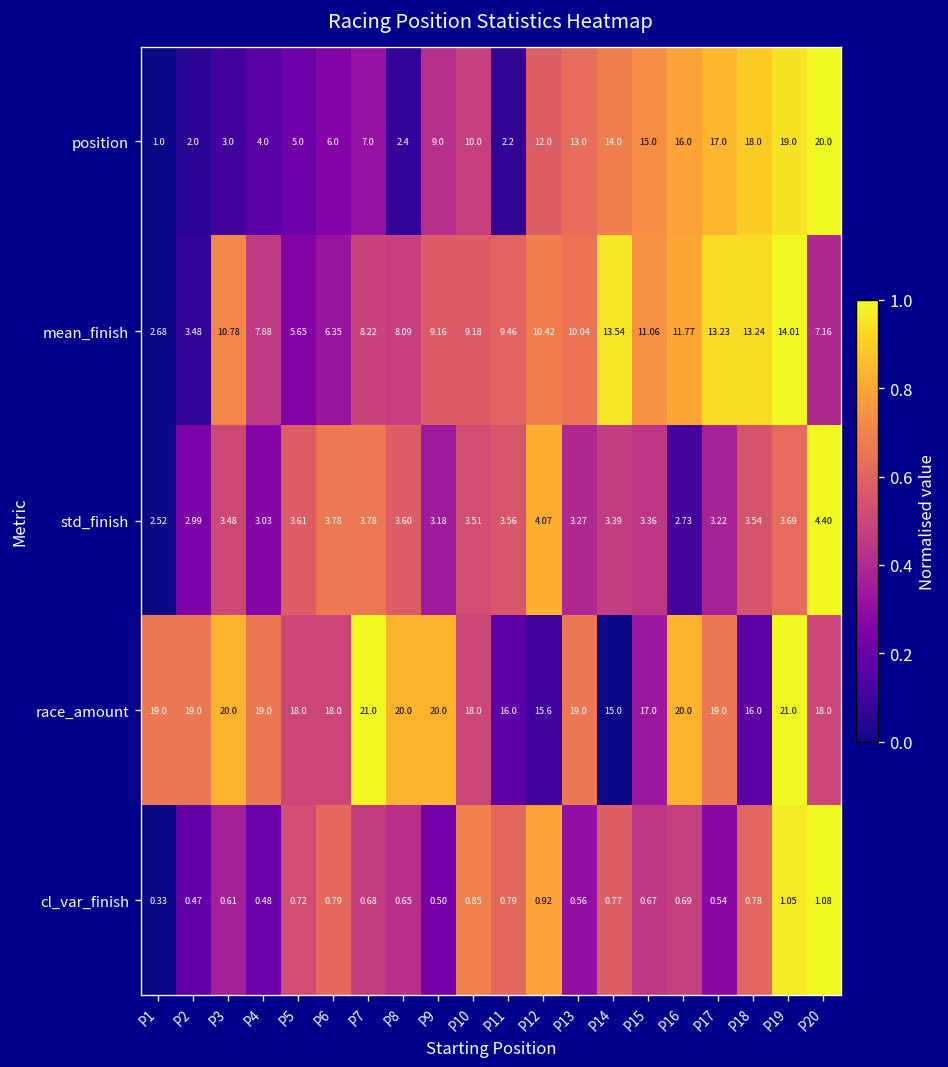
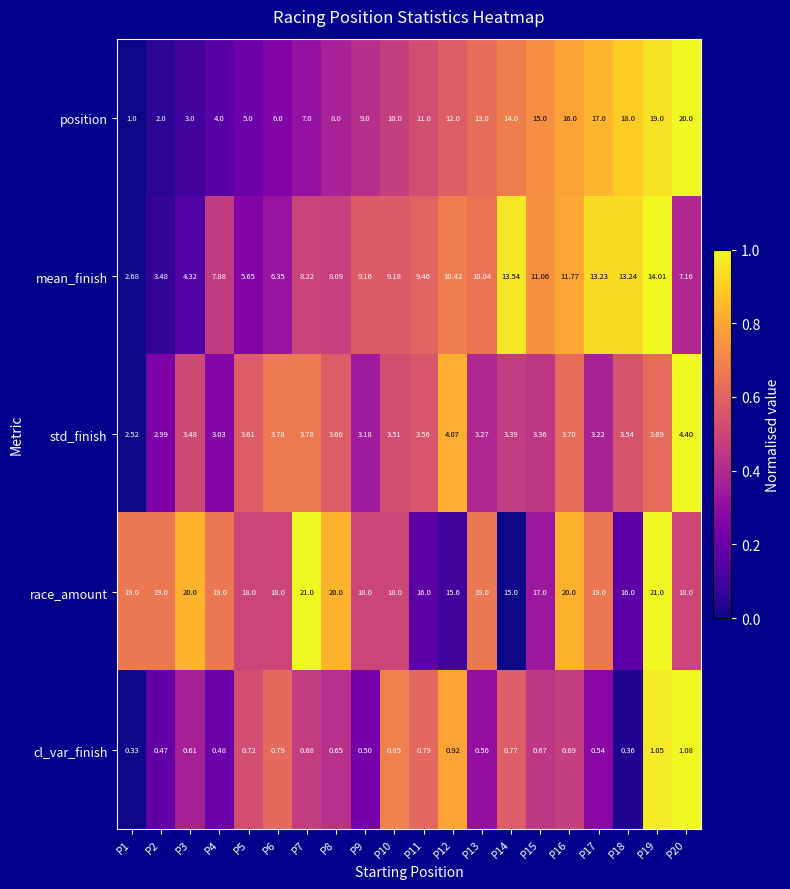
position, P8: 2.4 -> 8.0
position, P11: 2.2 -> 11.0
mean_finish, P3: 10.78 -> 4.32
std_finish, P16: 2.73 -> 3.70
race_amount, P9: 20.0 -> 18.0
cl_var_finish, P18: 0.78 -> 0.36
